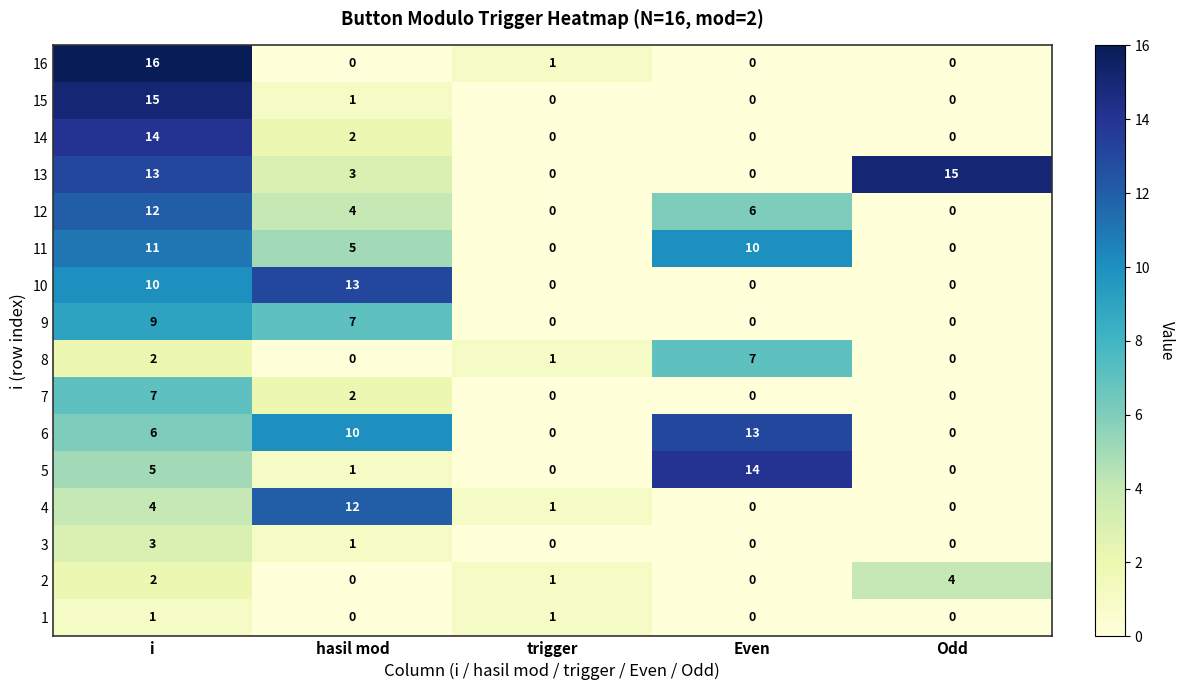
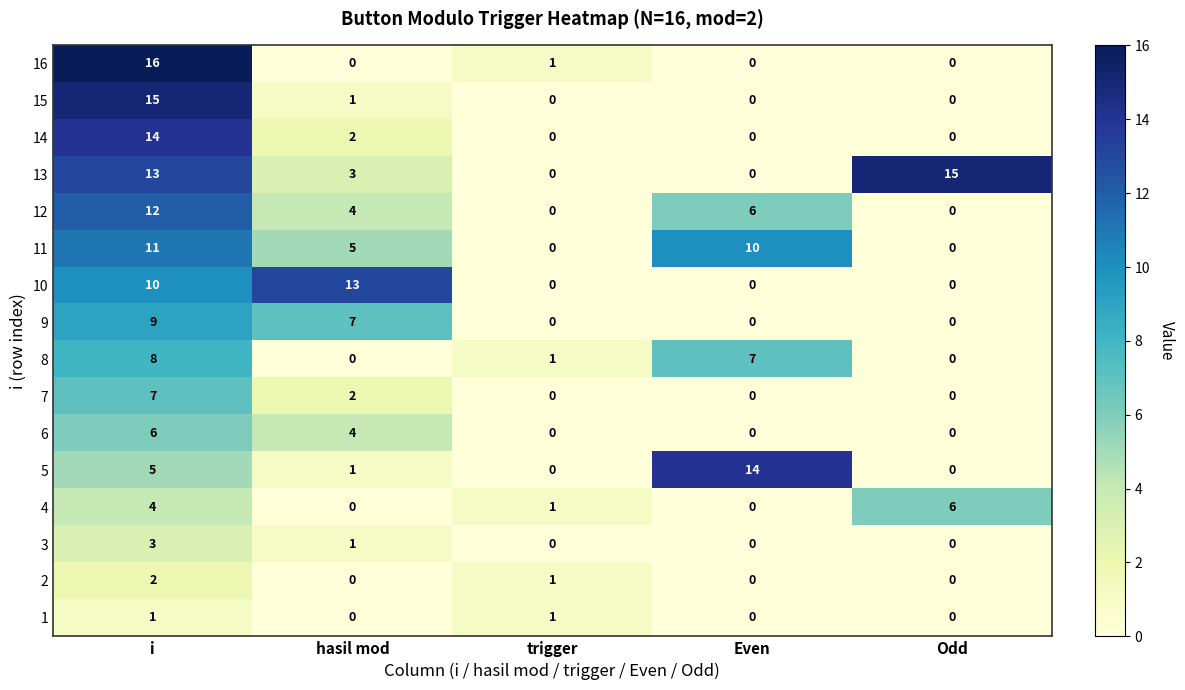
8, i: 2 -> 8
6, hasil mod: 10 -> 4
6, Even: 13 -> 0
4, hasil mod: 12 -> 0
4, Odd: 0 -> 6
2, Odd: 4 -> 0
